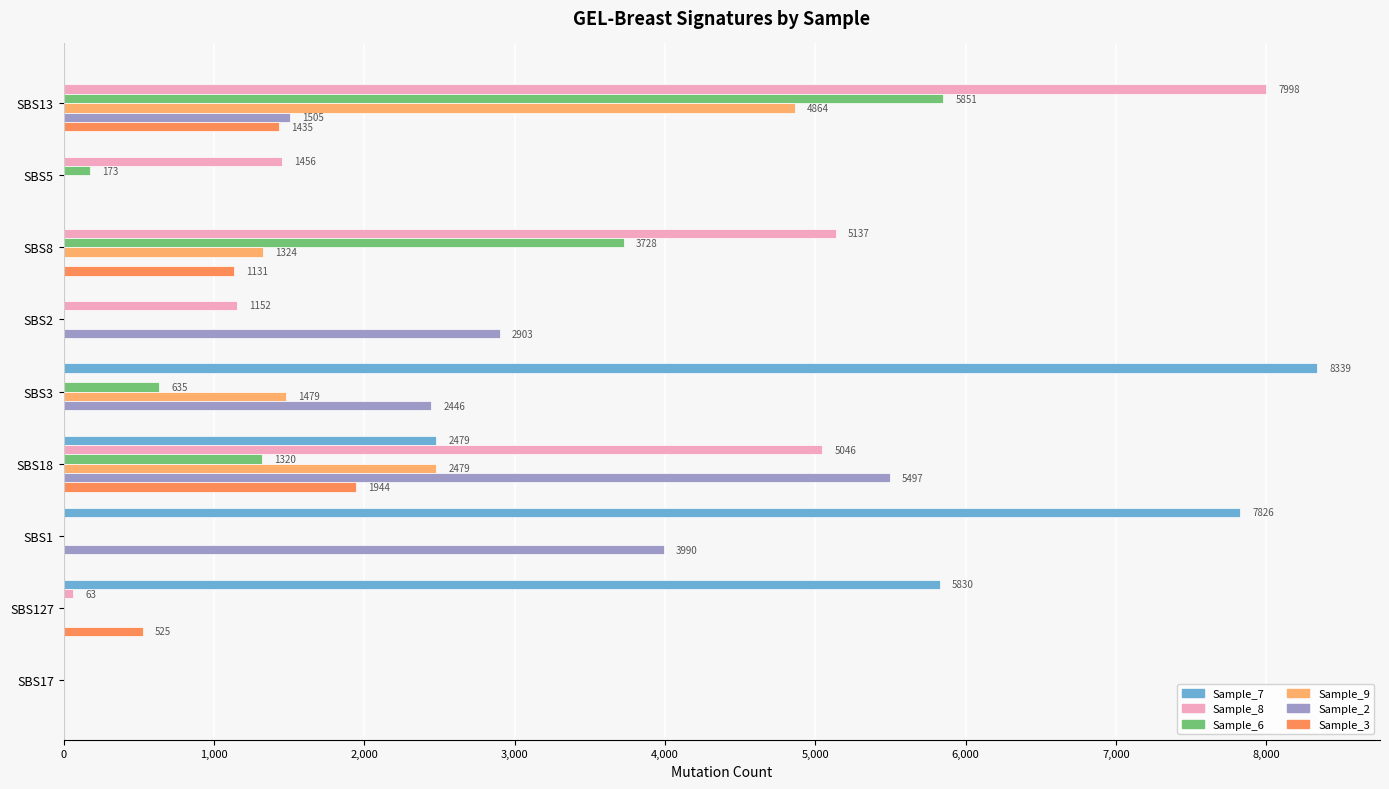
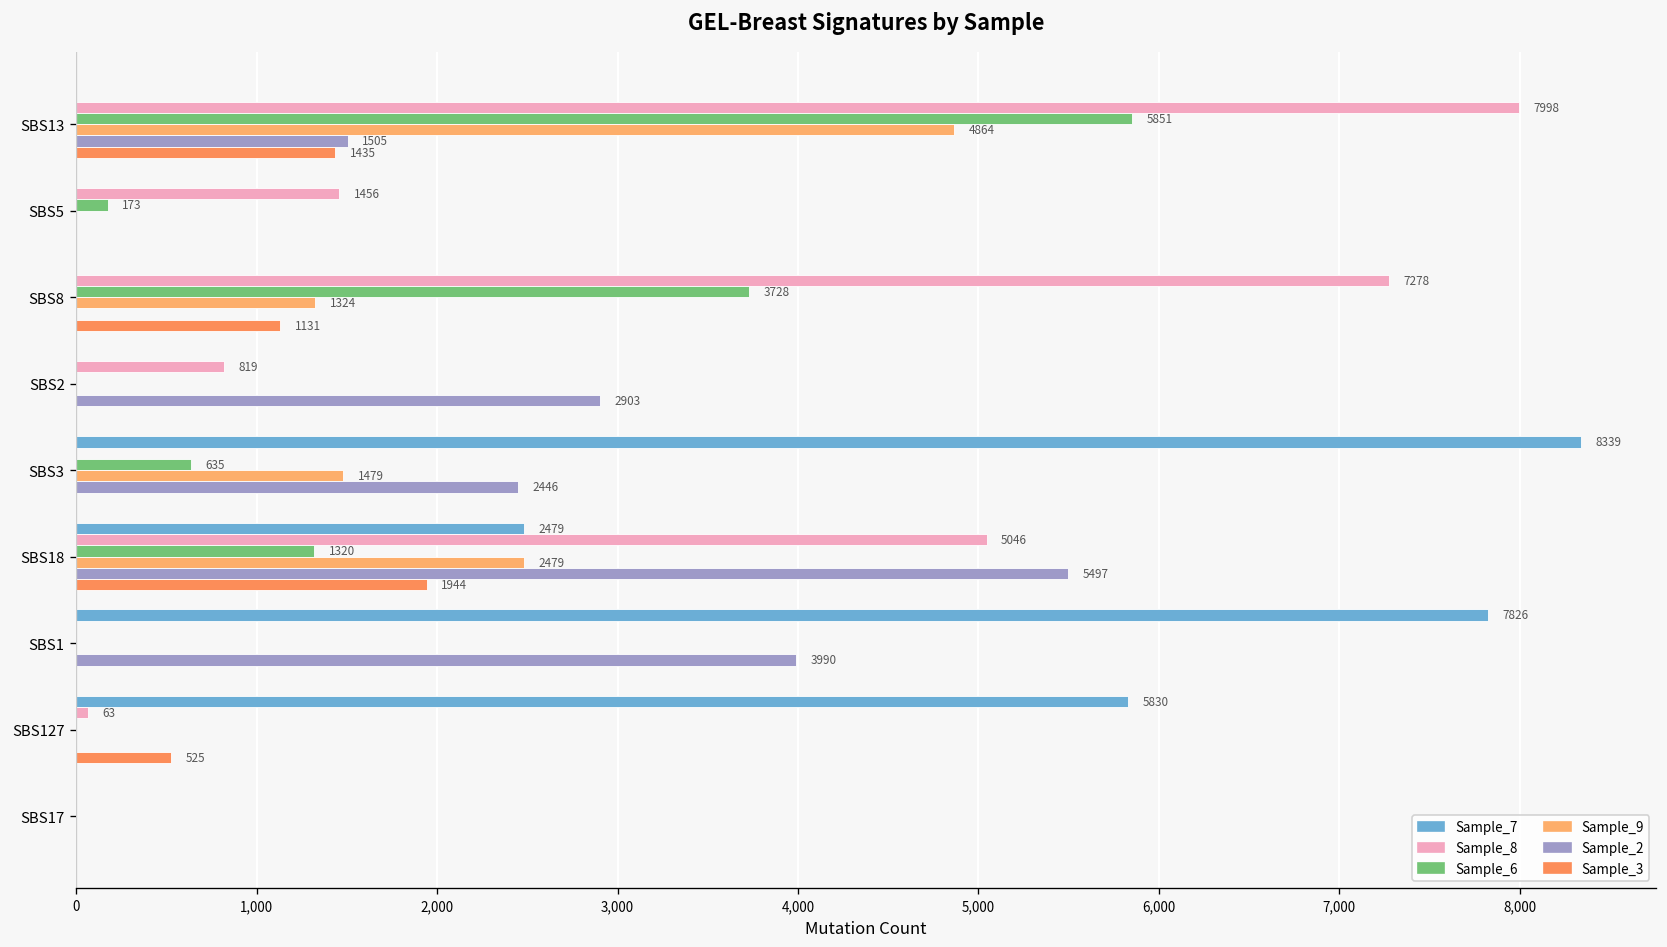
Sample_8, SBS8: 5137 -> 7278
Sample_8, SBS2: 1152 -> 819
